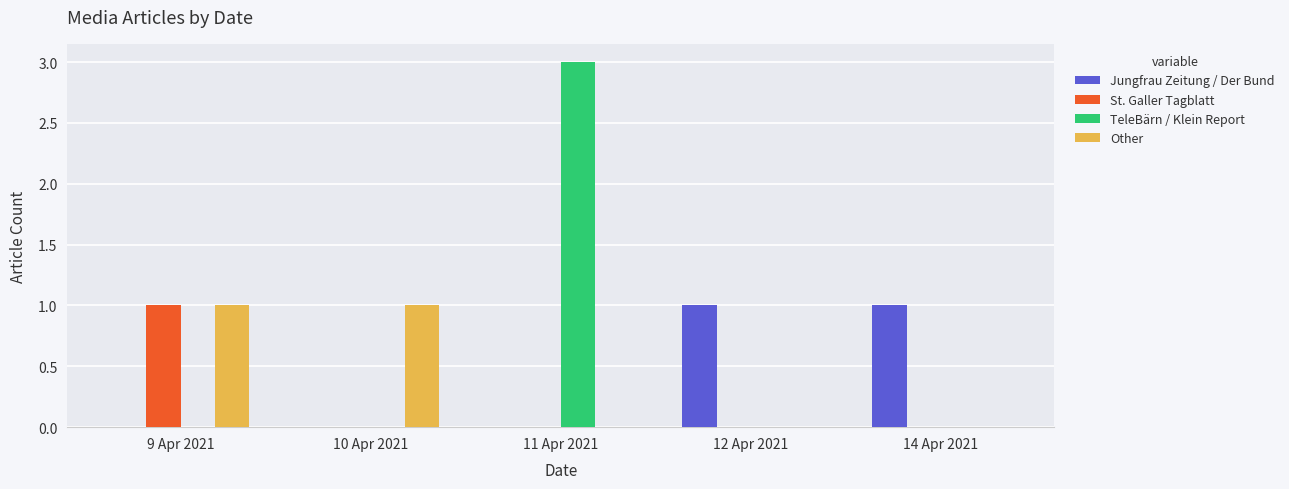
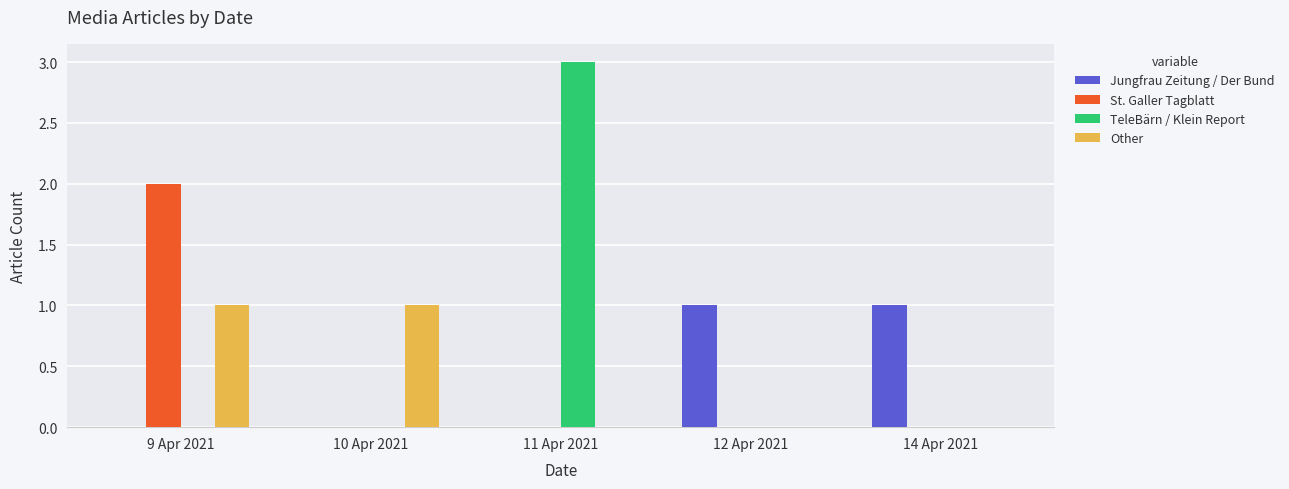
St. Galler Tagblatt, 9 Apr 2021: 1 -> 2
